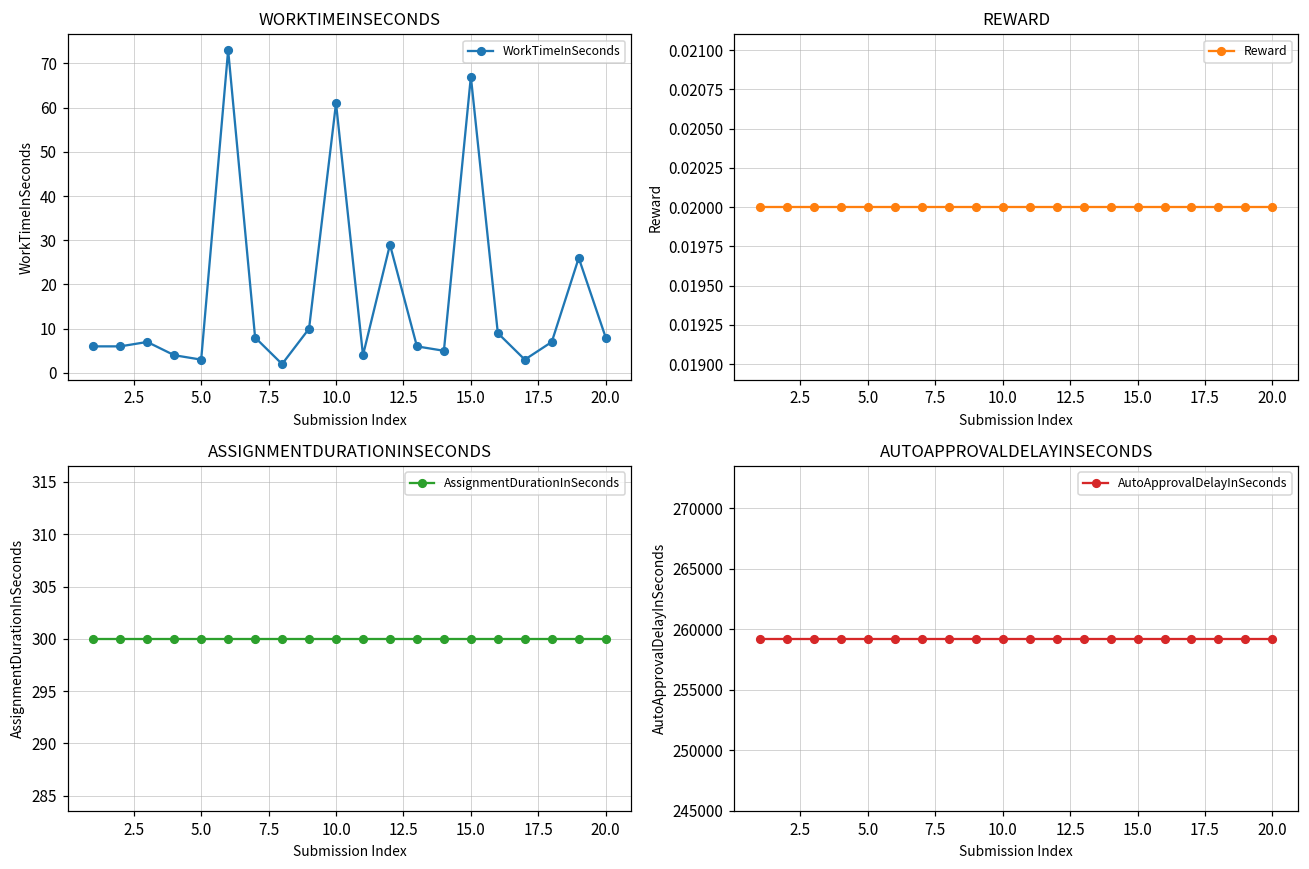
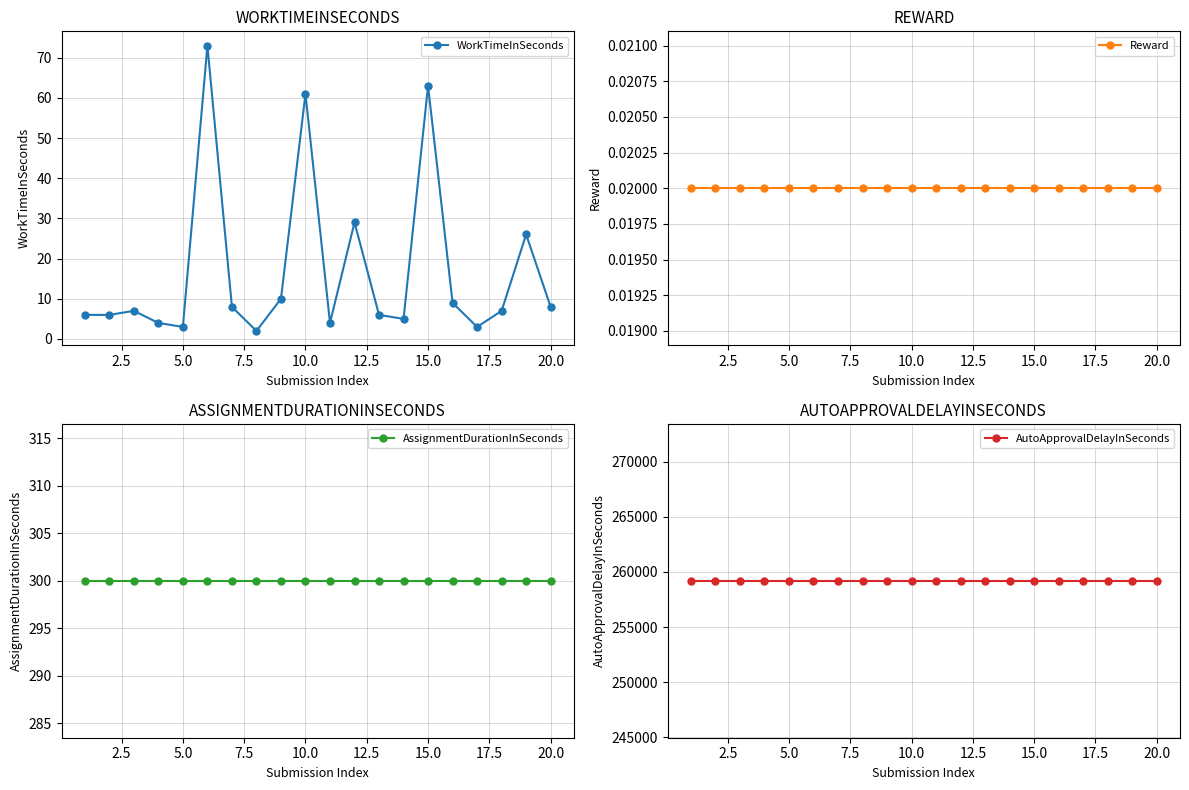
WORKTIMEINSECONDS, 15.0: 67 -> 63
